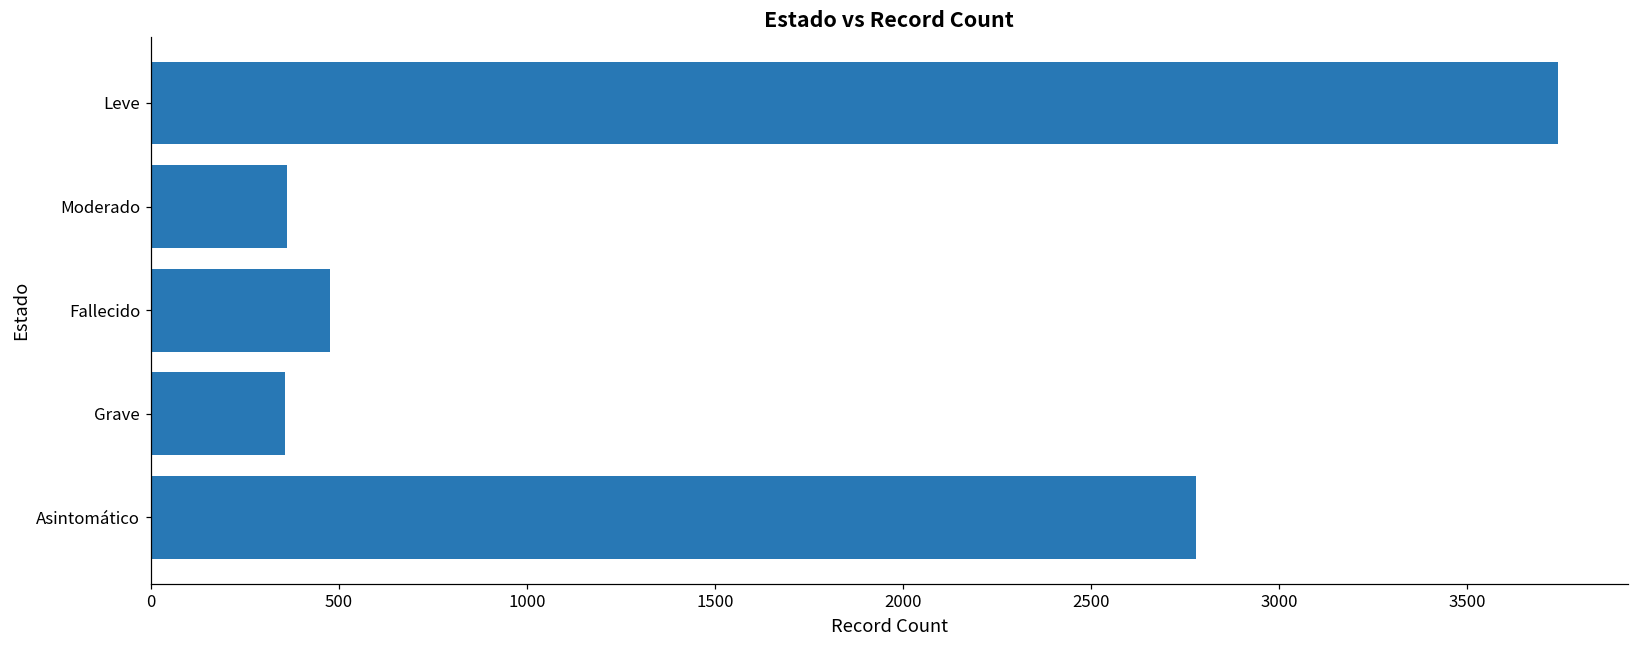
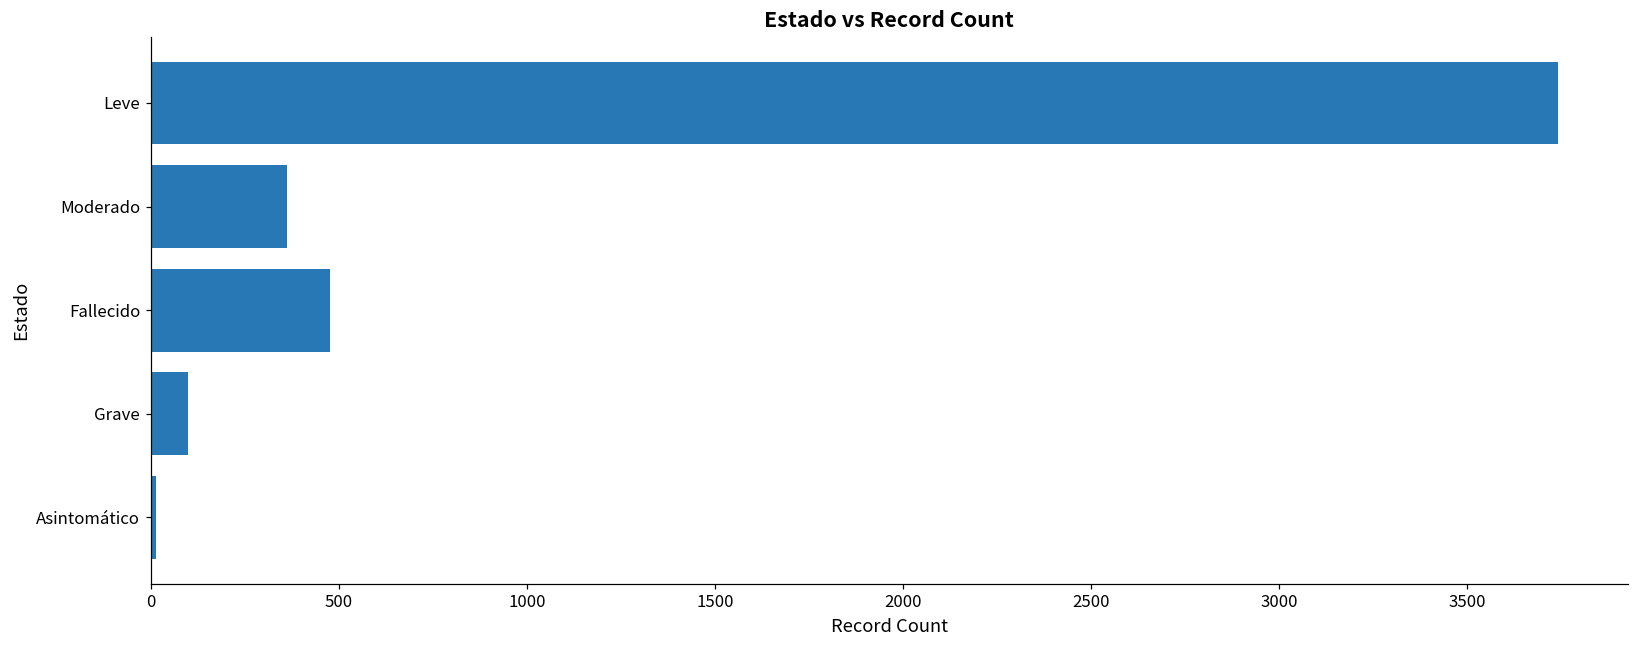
Grave: 360 -> 100
Asintomático: 2780 -> 10
